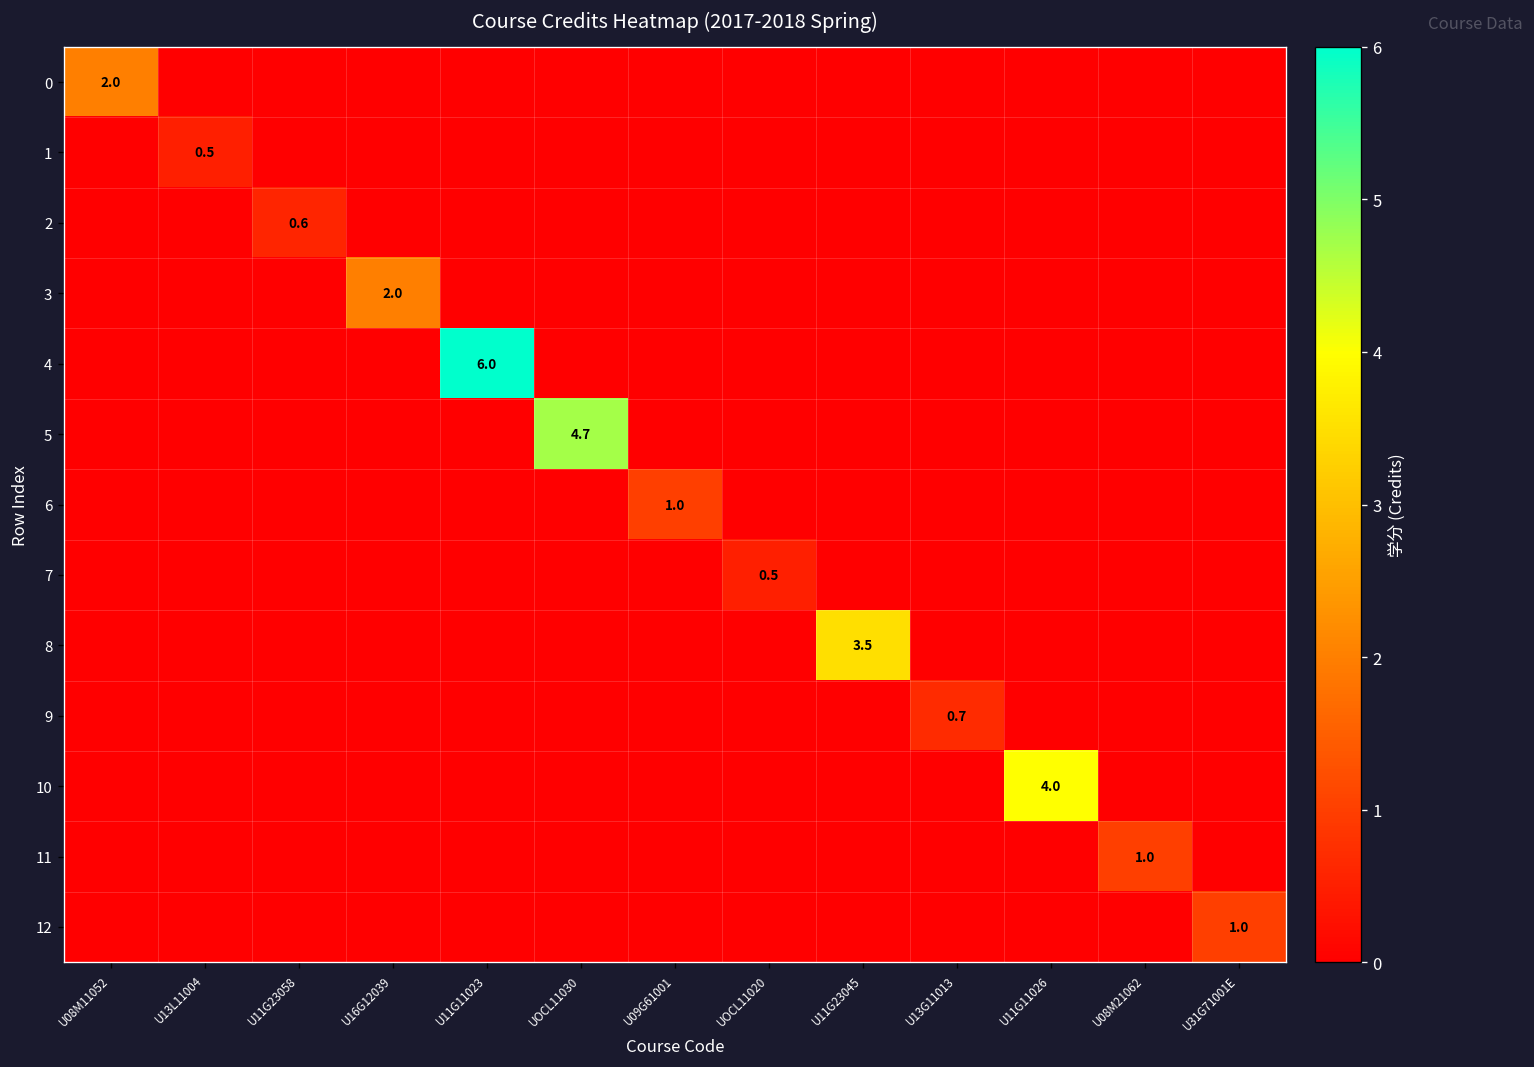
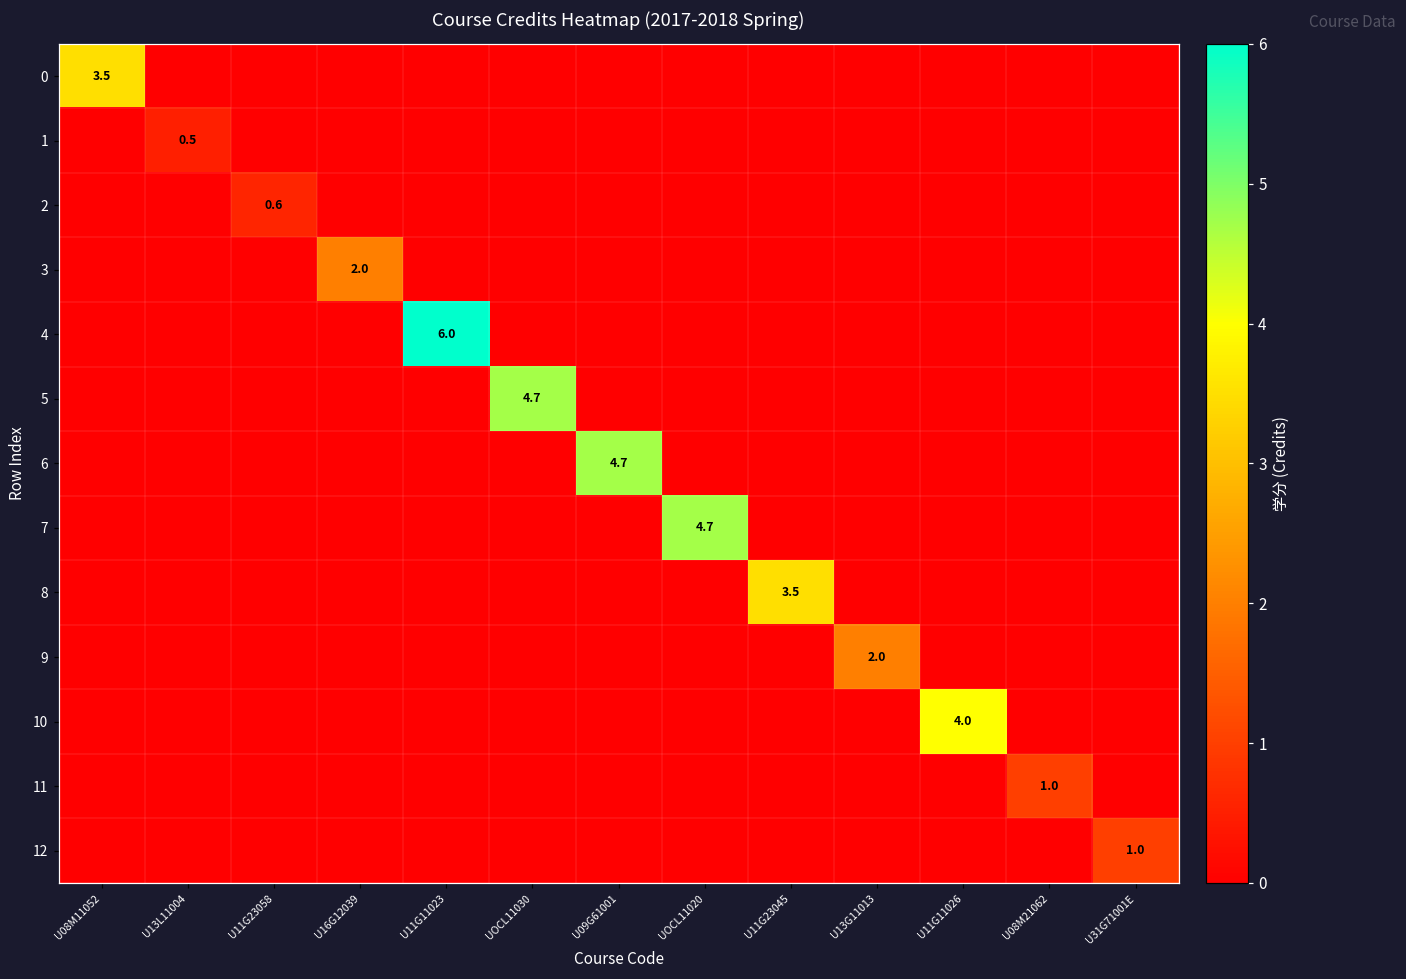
0, U08M11052: 2.0 -> 3.5
6, U09G61001: 1.0 -> 4.7
7, UOCL11020: 0.5 -> 4.7
9, U13G11013: 0.7 -> 2.0
